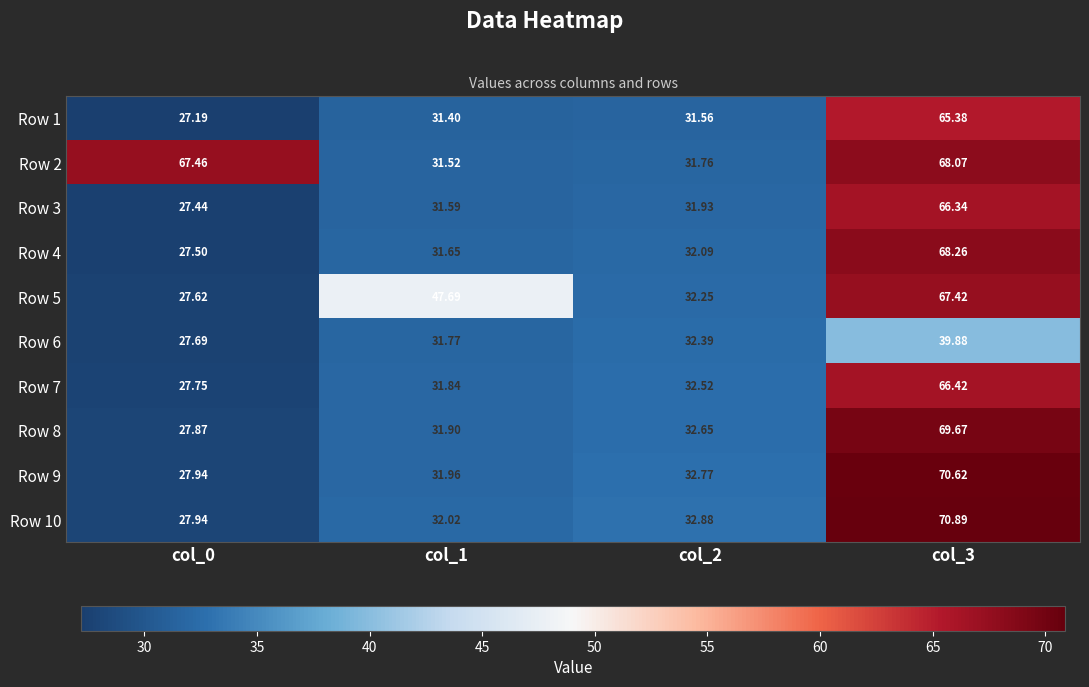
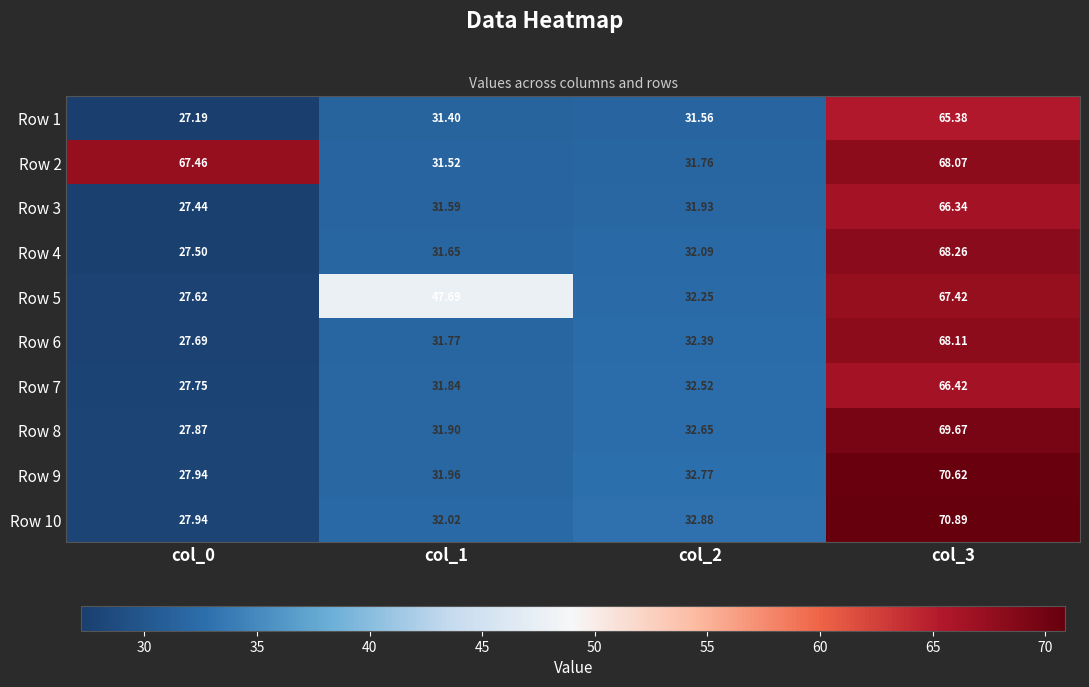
Row 6, col_3: 39.88 -> 68.11
